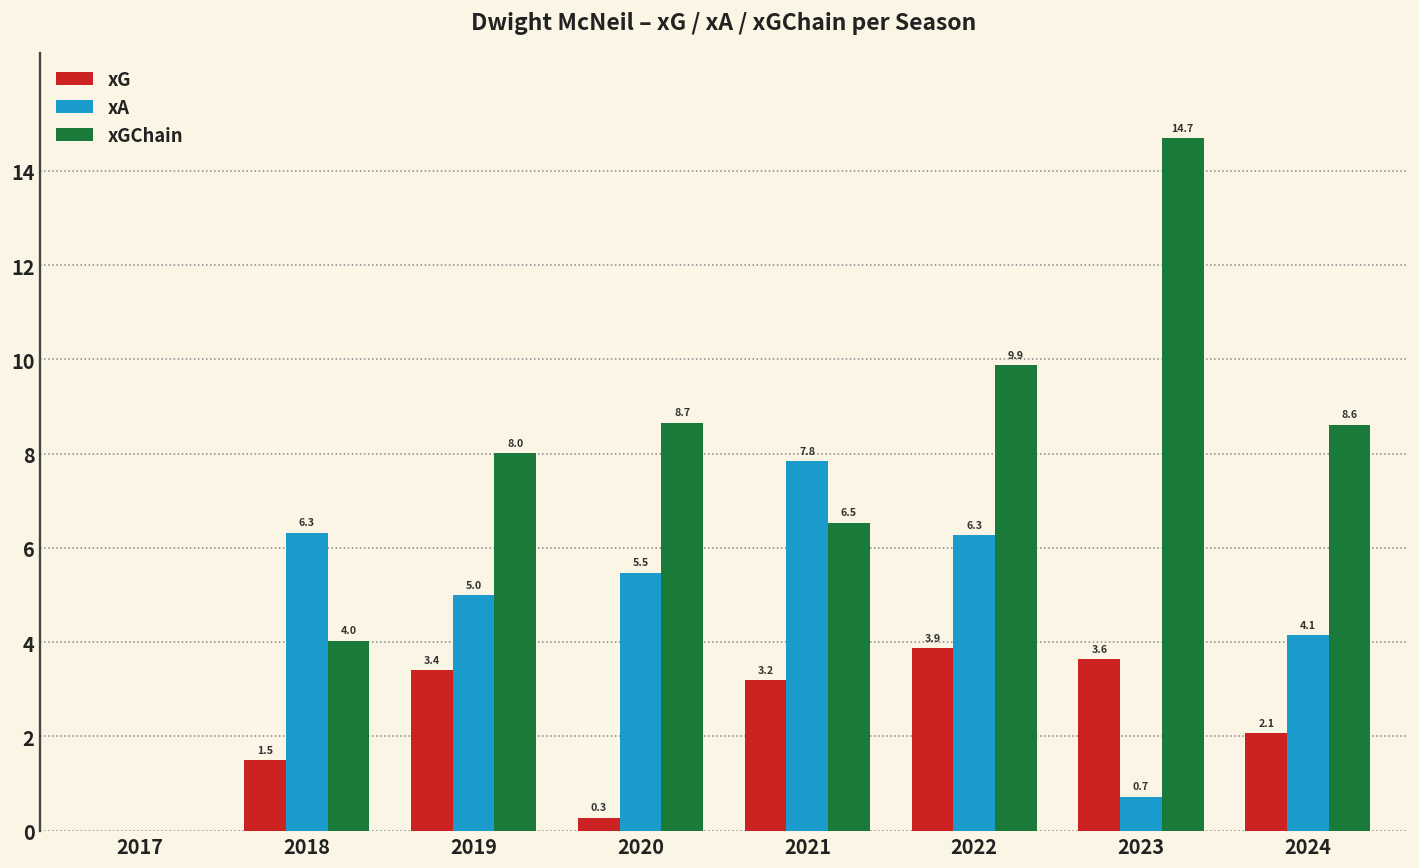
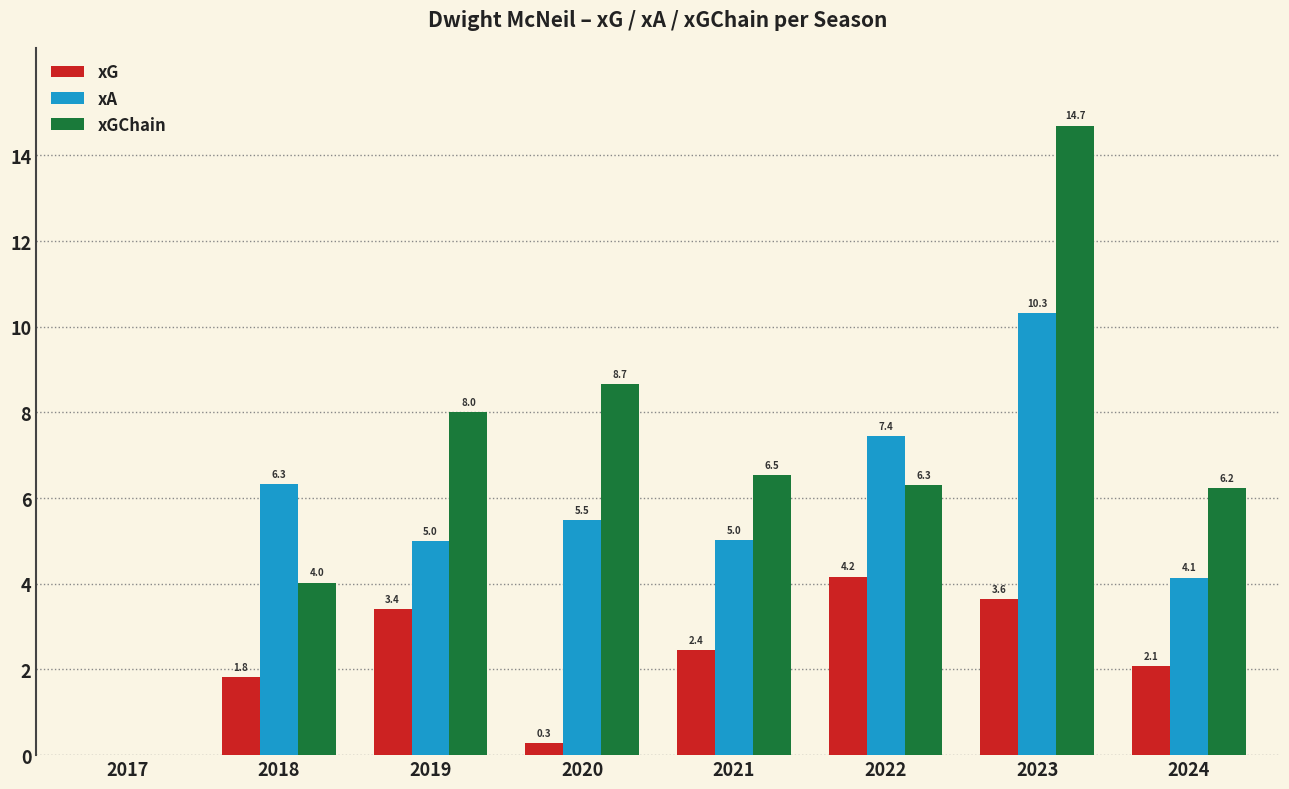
xG, 2018: 1.5 -> 1.8
xG, 2021: 3.2 -> 2.4
xA, 2021: 7.8 -> 5.0
xG, 2022: 3.9 -> 4.2
xA, 2022: 6.3 -> 7.4
xGChain, 2022: 9.9 -> 6.3
xA, 2023: 0.7 -> 10.3
xGChain, 2024: 8.6 -> 6.2
